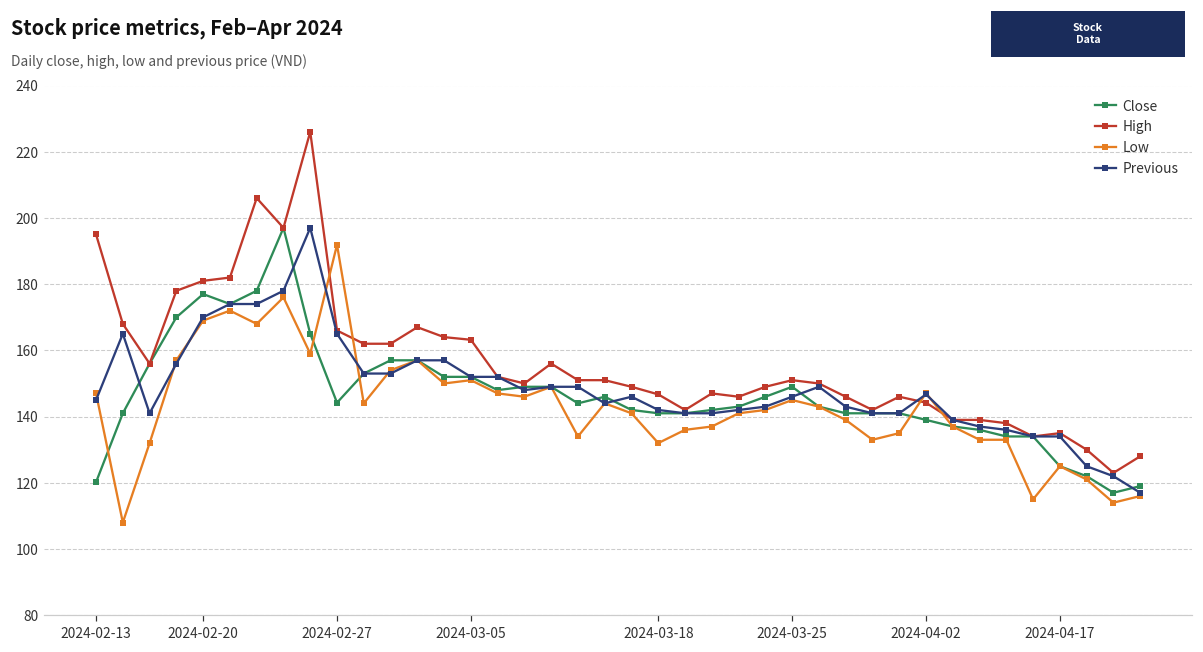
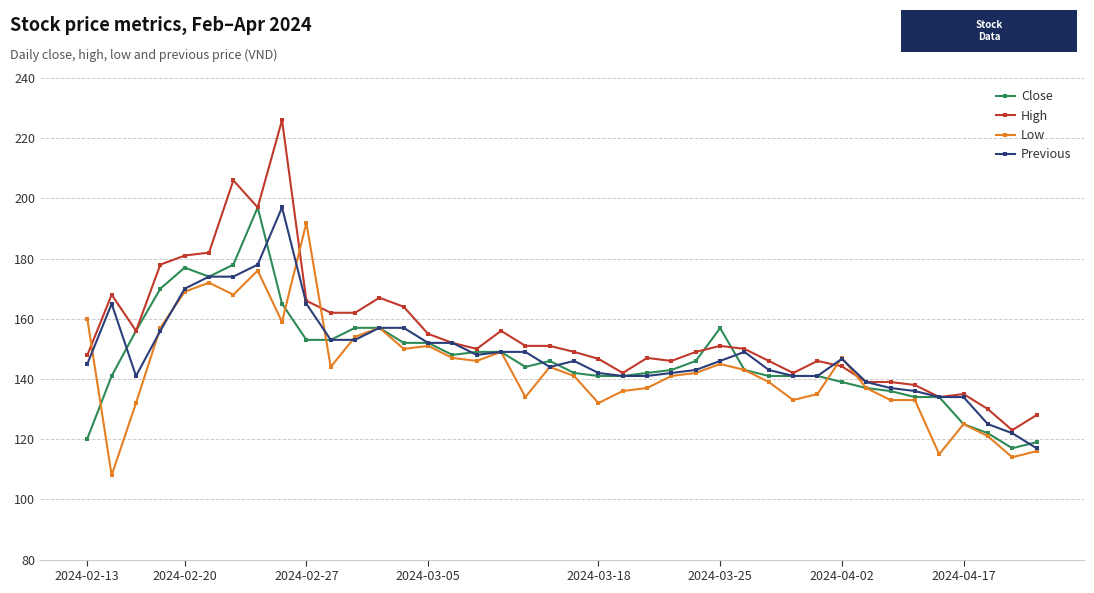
High, 2024-02-13: 195 -> 148
Low, 2024-02-13: 147 -> 160
Close, 2024-02-27: 144 -> 153
High, 2024-03-05: 163 -> 155
Close, 2024-03-25: 149 -> 157
